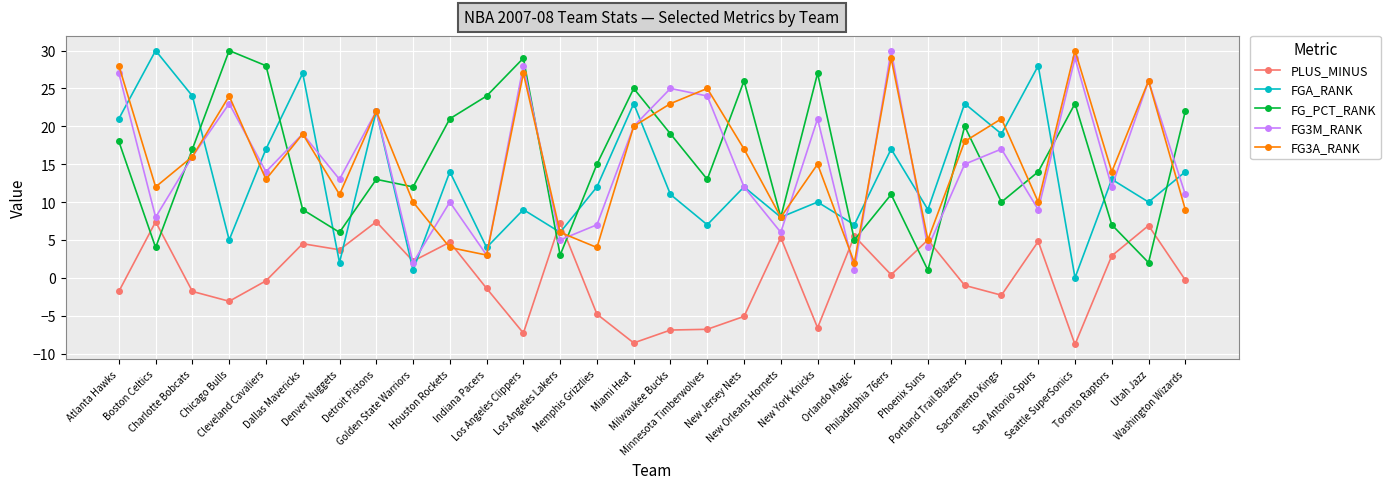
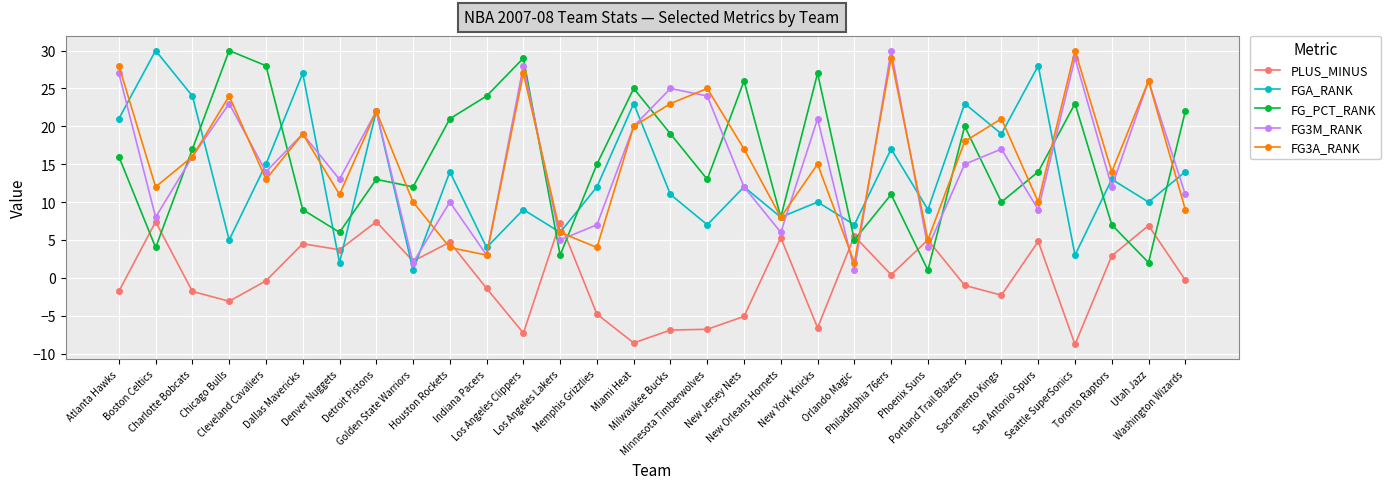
FG_PCT_RANK, Atlanta Hawks: 18 -> 16
FGA_RANK, Cleveland Cavaliers: 17 -> 15
FGA_RANK, Seattle SuperSonics: 0 -> 3
